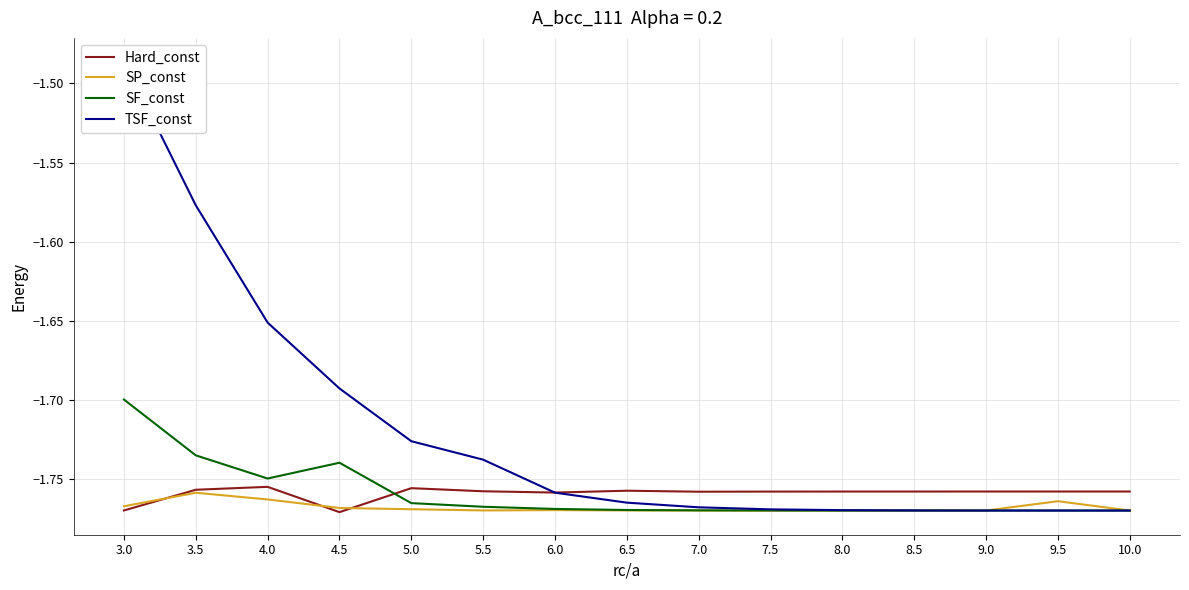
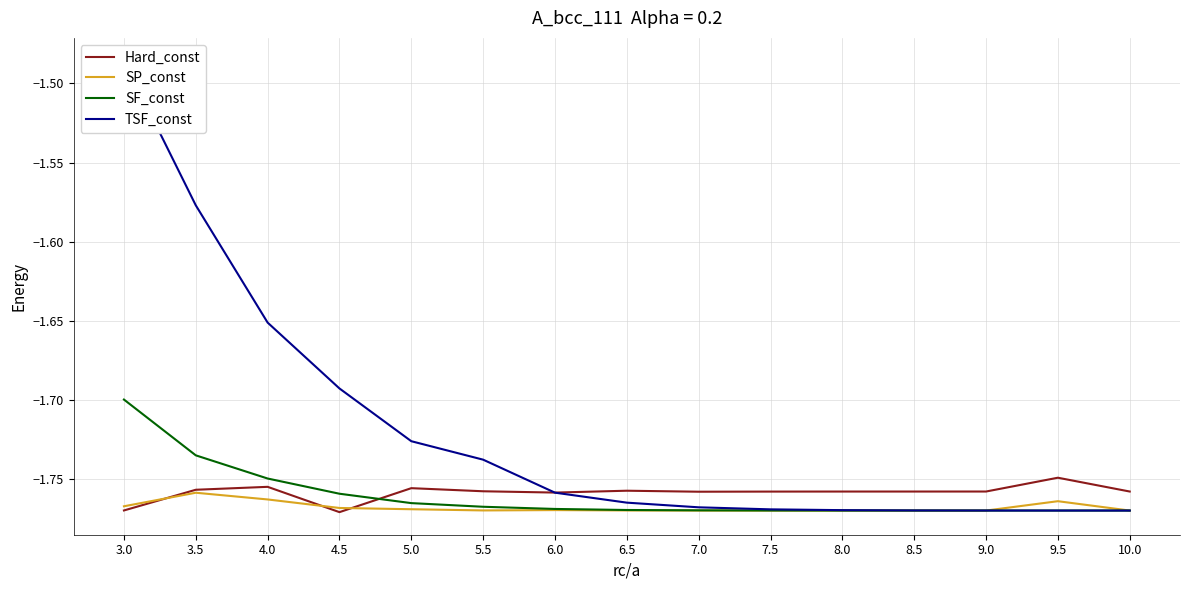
SF_const, 4.5: -1.740 -> -1.759
Hard_const, 9.5: -1.758 -> -1.749
